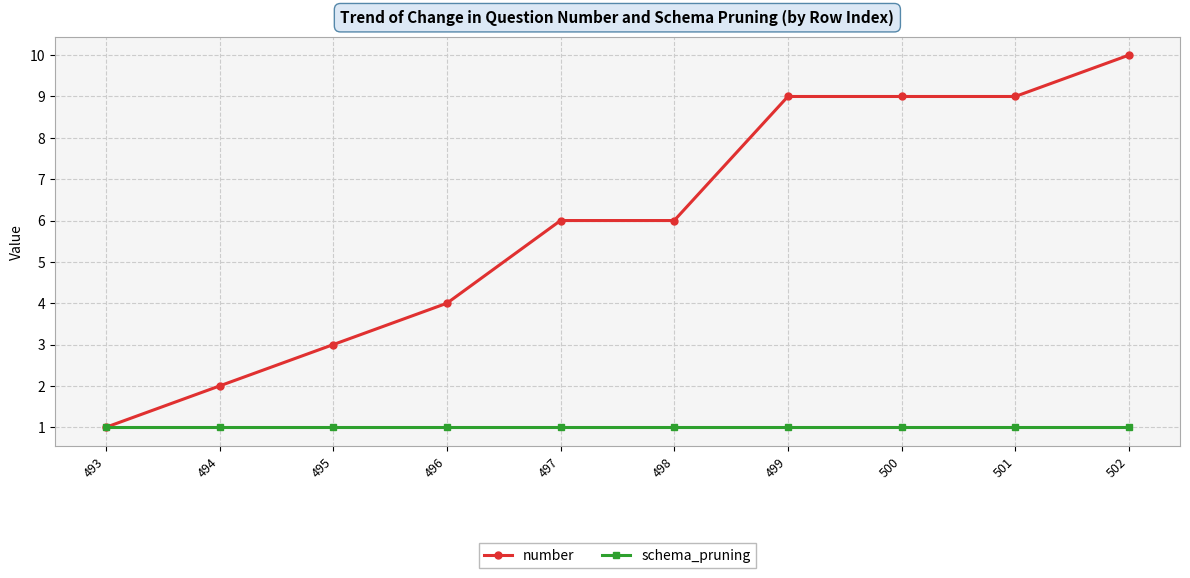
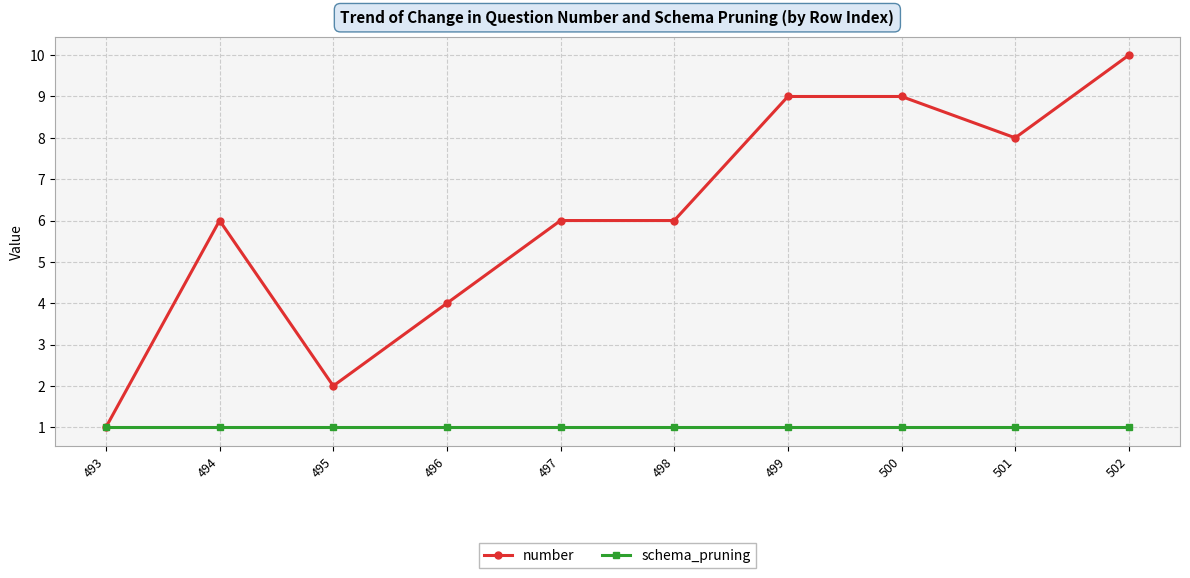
number, 494: 2 -> 6
number, 495: 3 -> 2
number, 501: 9 -> 8
